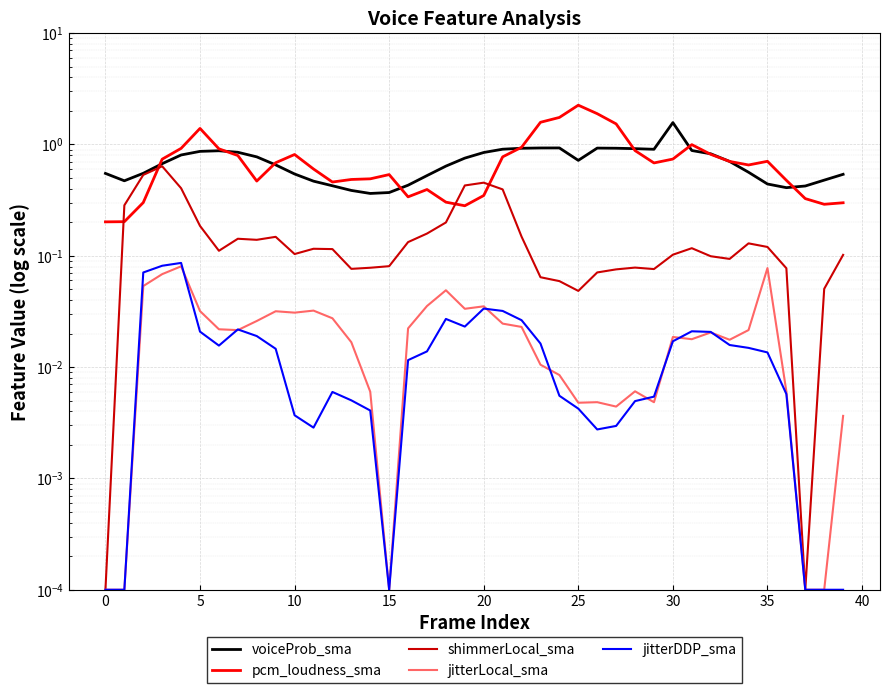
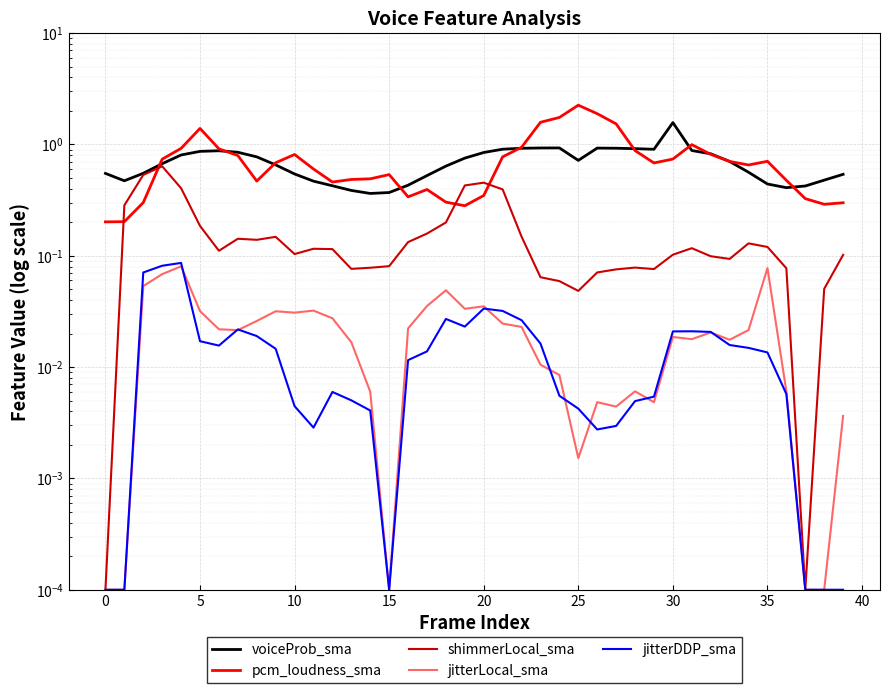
jitterDDP_sma, 5: 0.021 -> 0.017
jitterDDP_sma, 10: 0.0037 -> 0.0045
jitterLocal_sma, 25: 0.0048 -> 0.0015
jitterDDP_sma, 30: 0.017 -> 0.021
